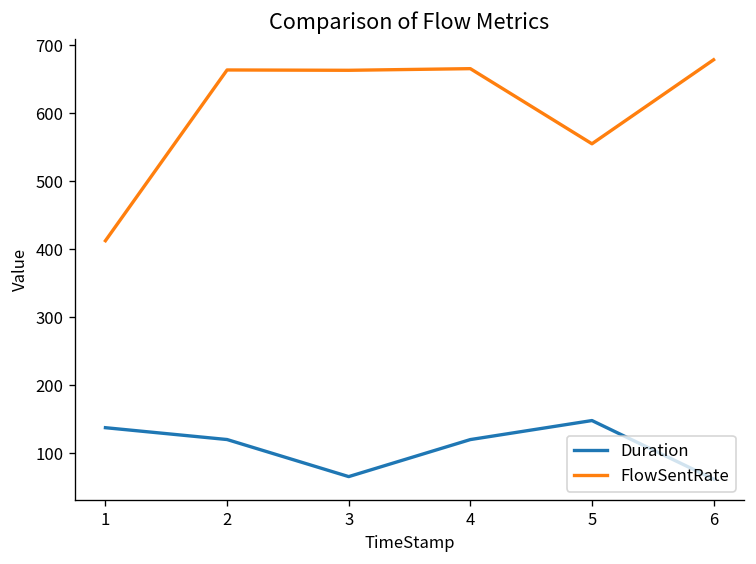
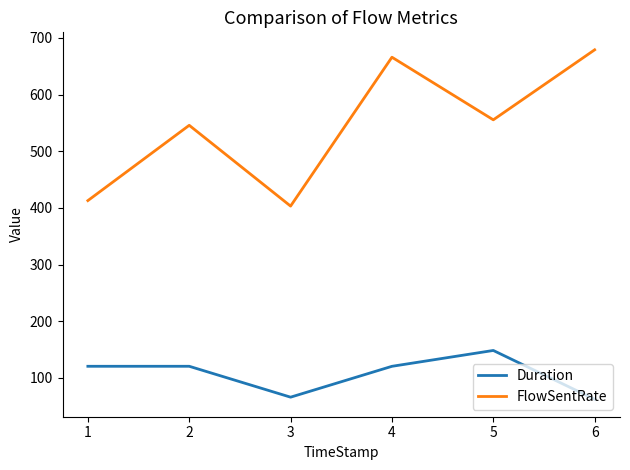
Duration, 1: 140 -> 120
FlowSentRate, 2: 660 -> 550
FlowSentRate, 3: 660 -> 400
